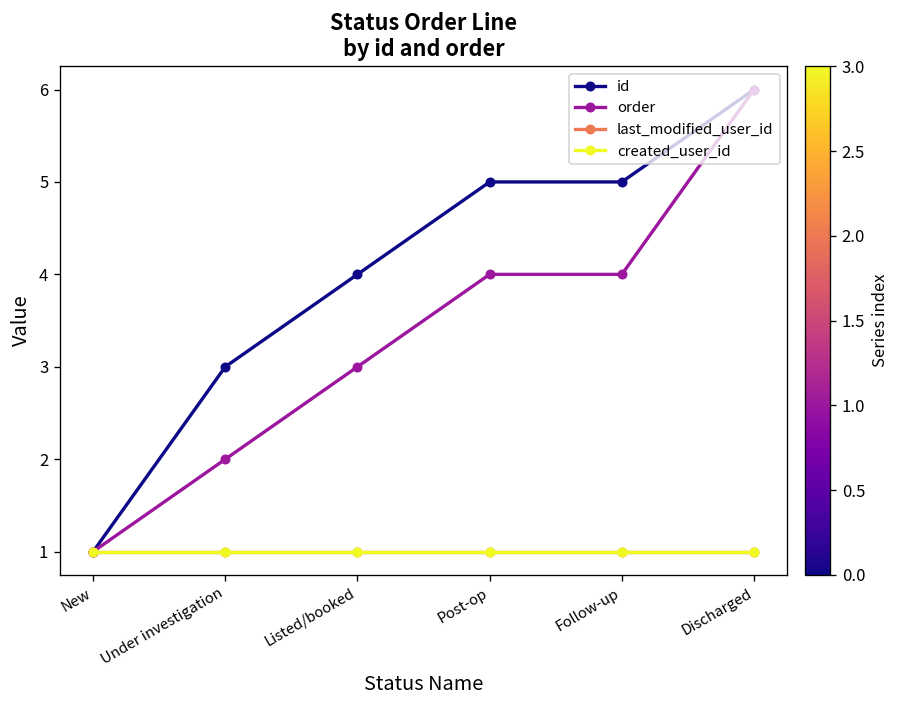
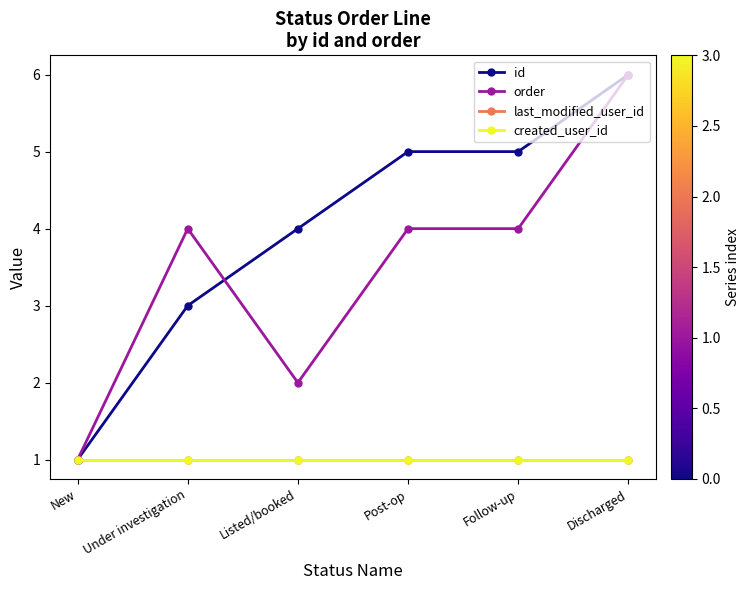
order, Under investigation: 2 -> 4
order, Listed/booked: 3 -> 2
